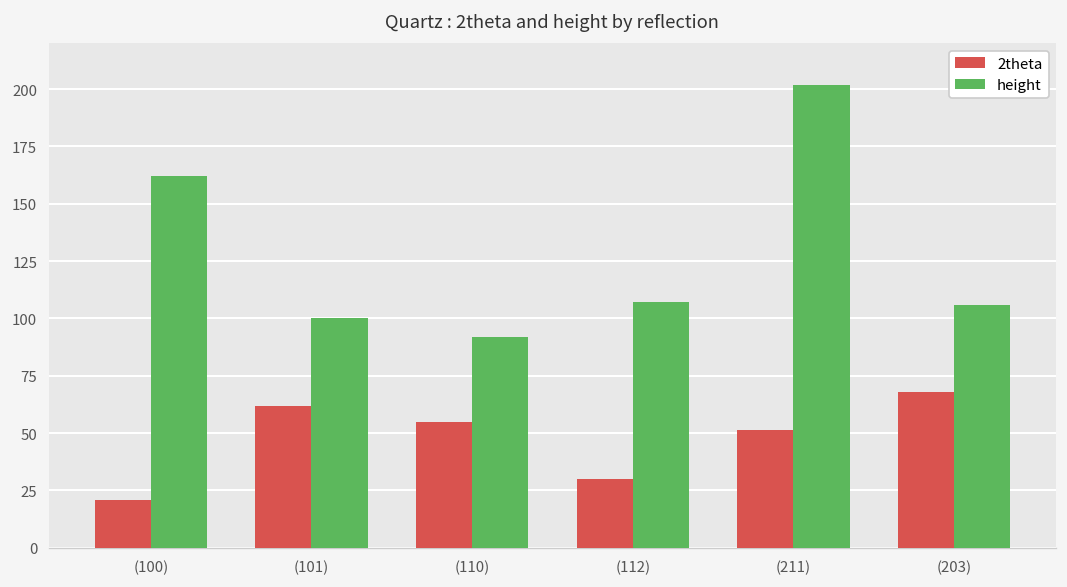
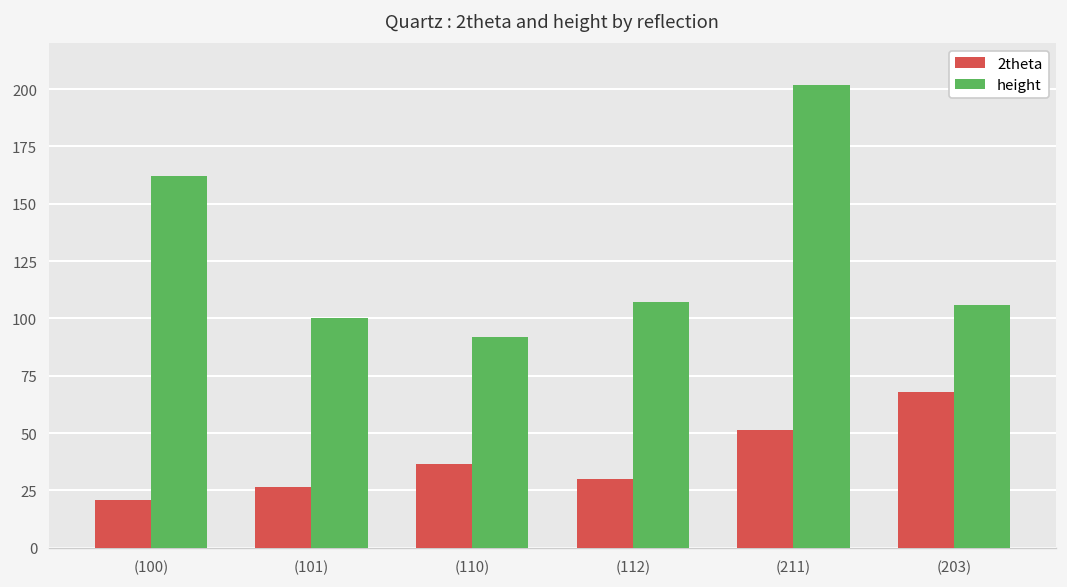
2theta, (101): 62 -> 27
2theta, (110): 55 -> 36
